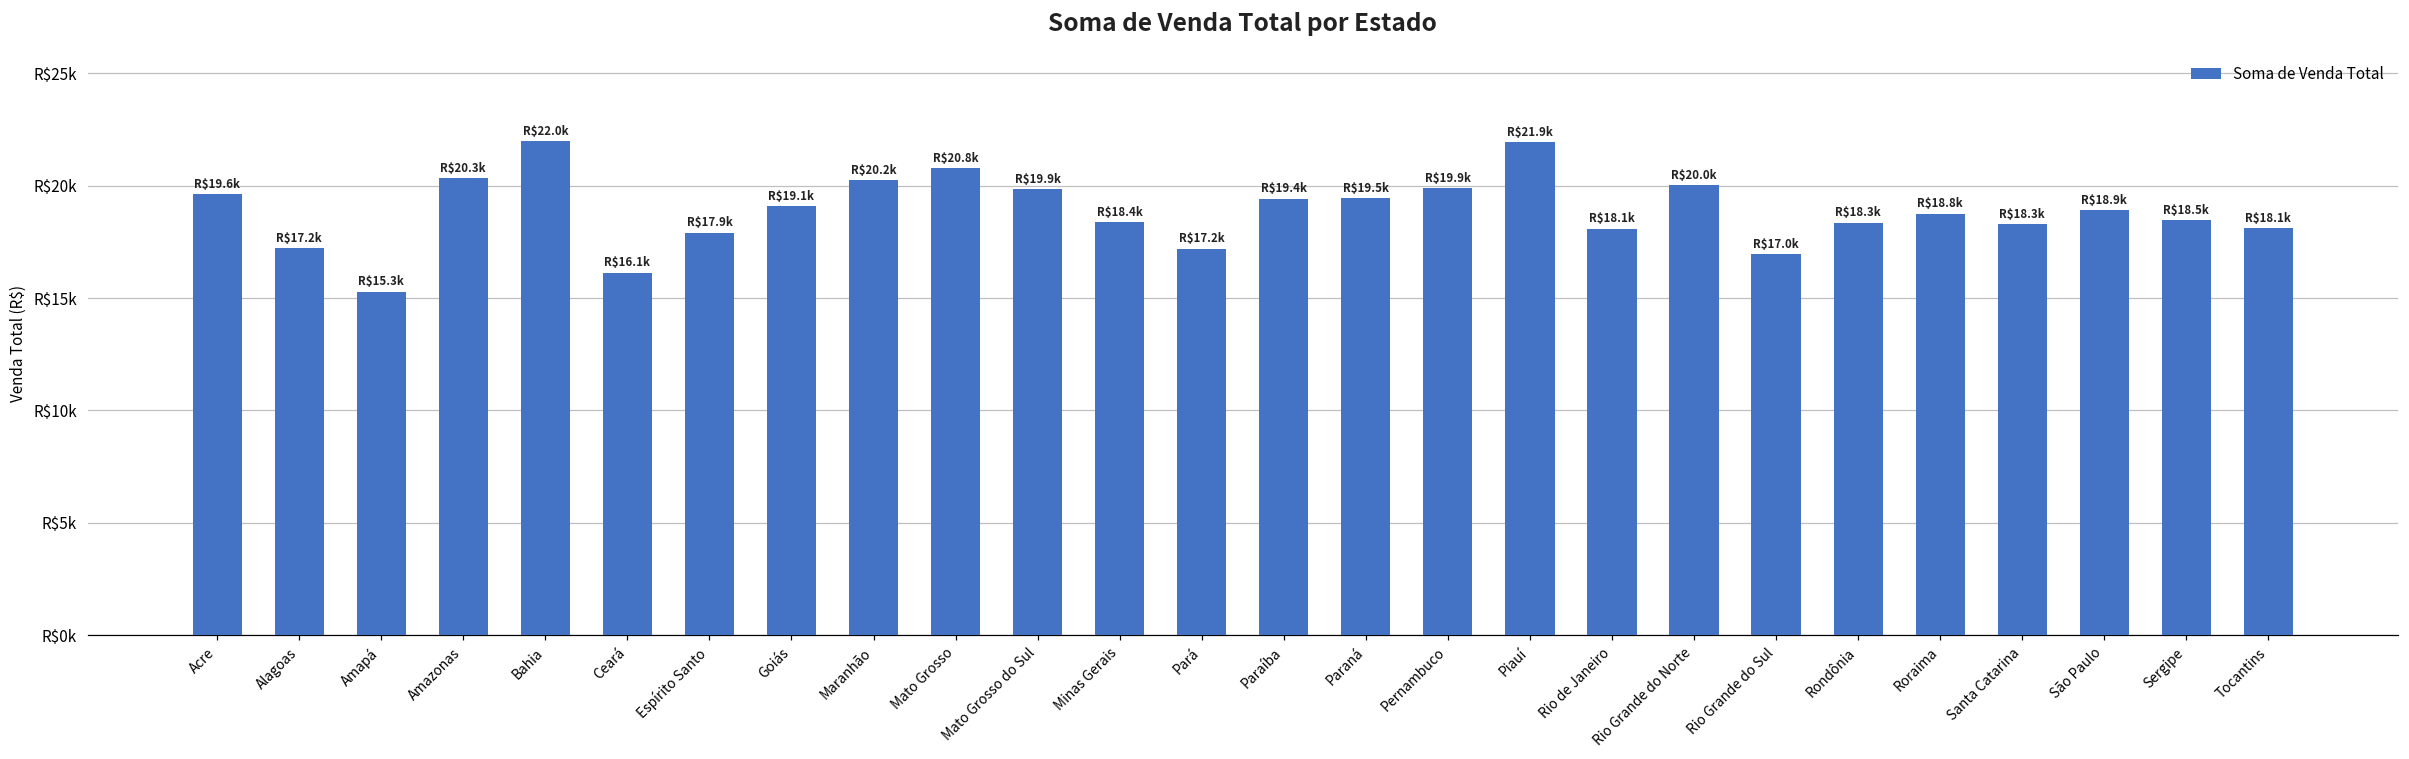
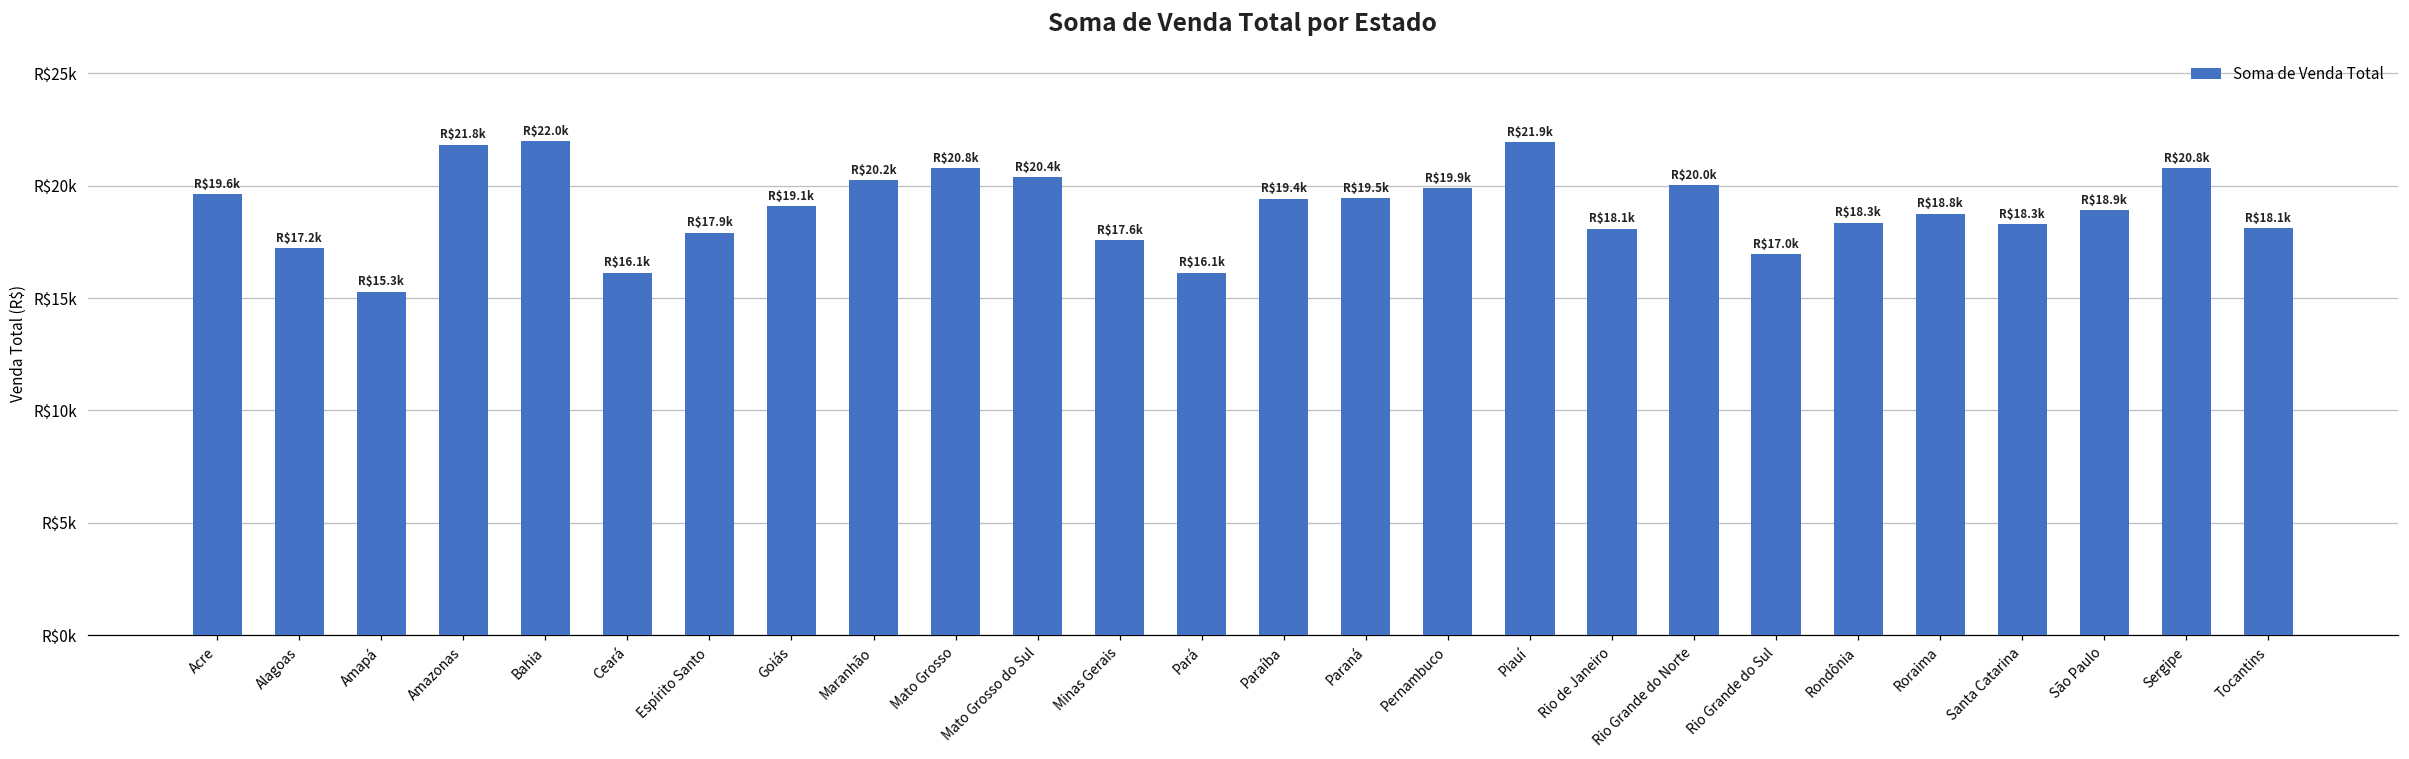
Amazonas: $20.3k -> $21.8k
Mato Grosso do Sul: $19.9k -> $20.4k
Minas Gerais: $18.4k -> $17.6k
Pará: $17.2k -> $16.1k
Sergipe: $18.5k -> $20.8k
